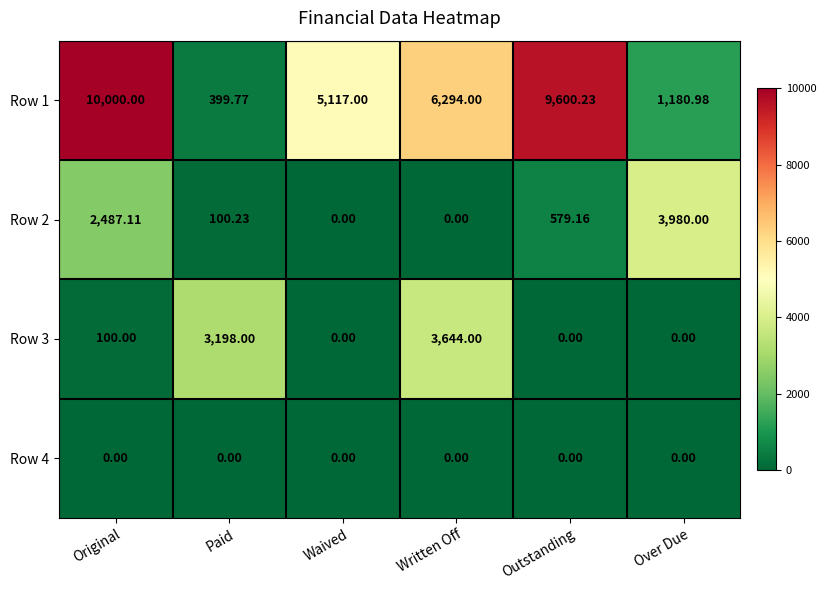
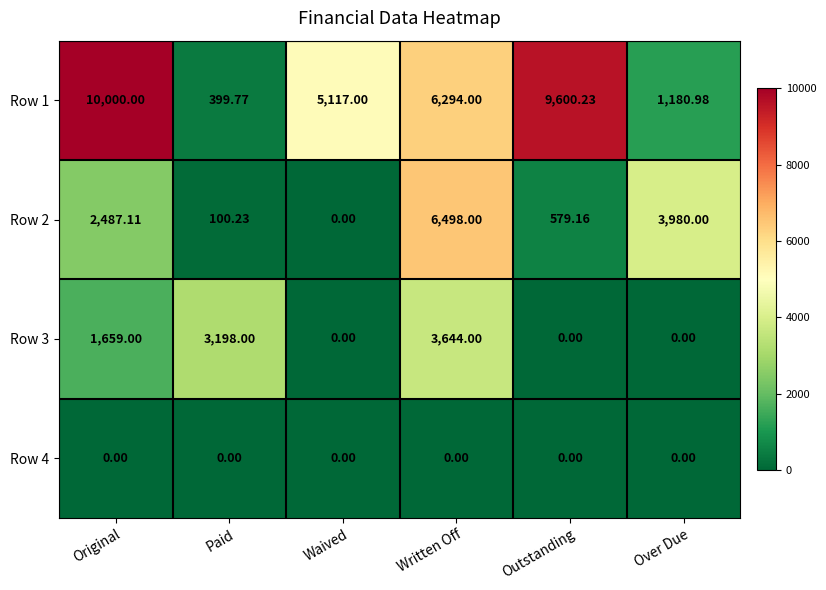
Row 2, Written Off: 0.00 -> 6,498.00
Row 3, Original: 100.00 -> 1,659.00
